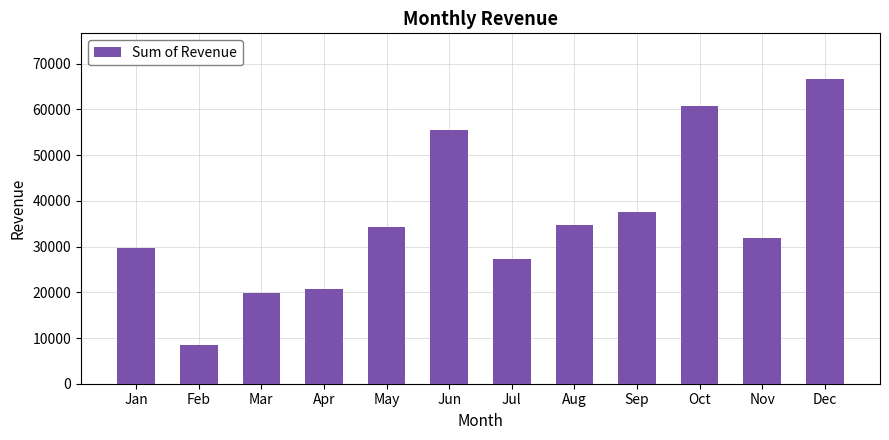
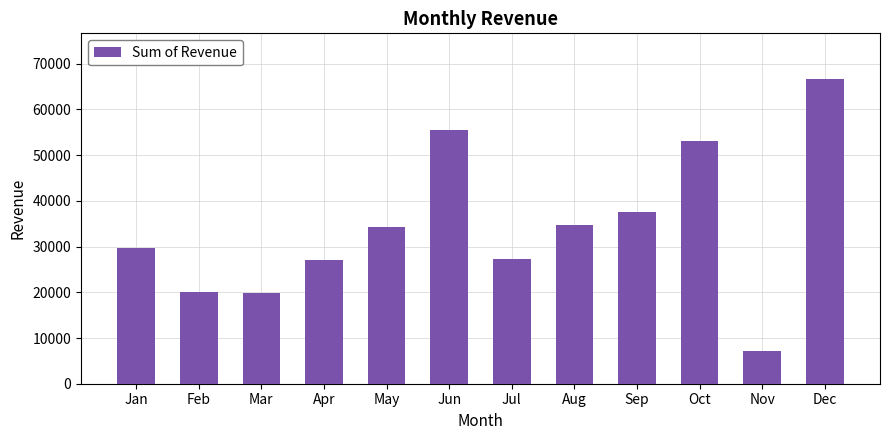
Feb: 8000 -> 20000
Apr: 21000 -> 27000
Oct: 61000 -> 53000
Nov: 32000 -> 7000
